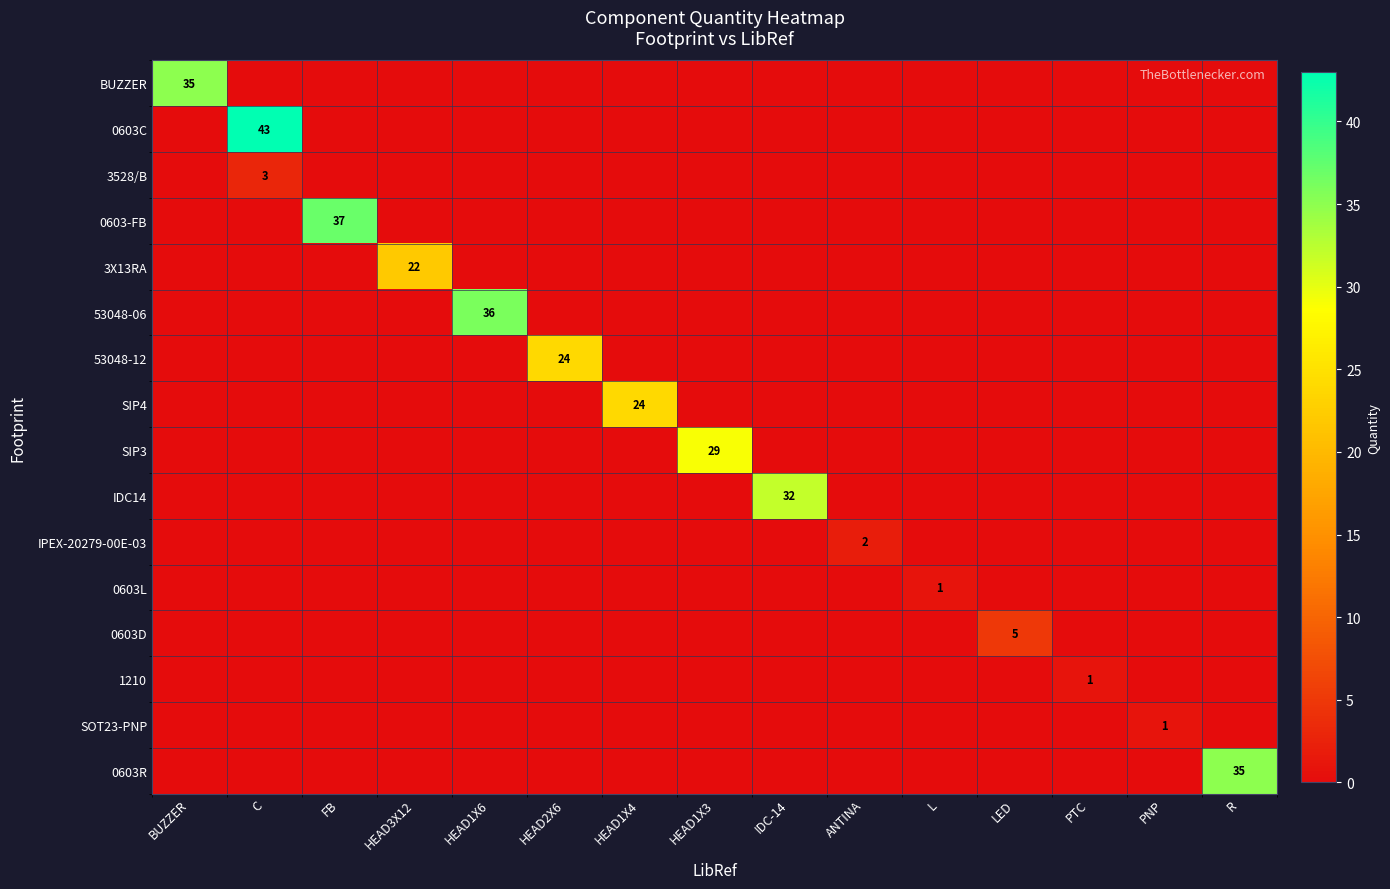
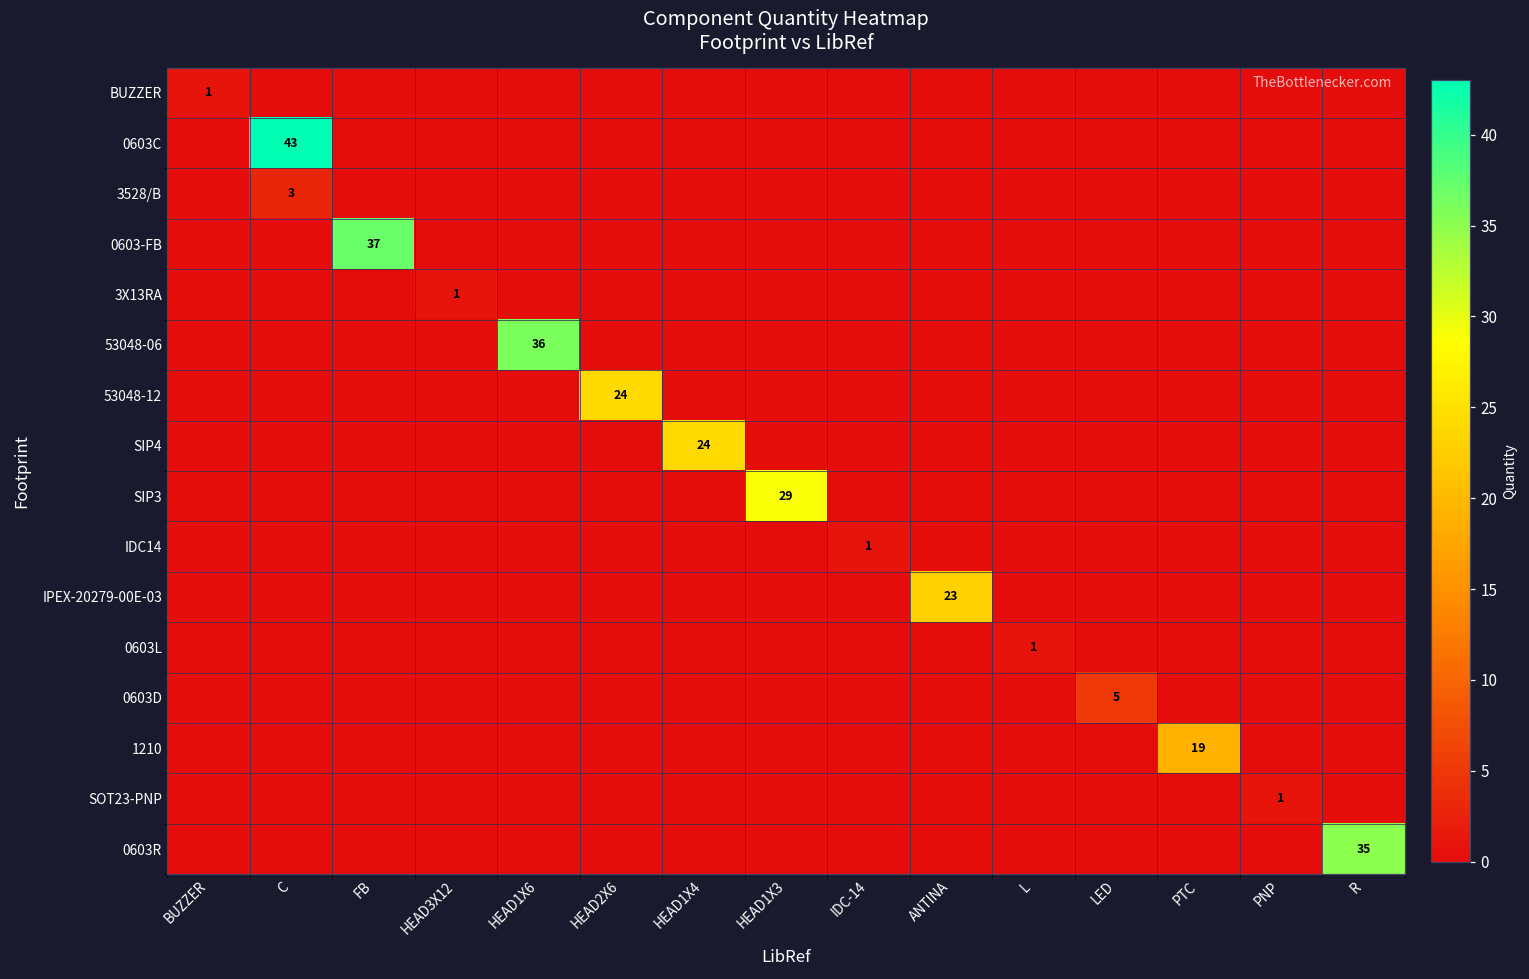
BUZZER, BUZZER: 35 -> 1
3X13RA, HEAD3X12: 22 -> 1
IDC14, IDC-14: 32 -> 1
IPEX-20279-00E-03, ANTINA: 2 -> 23
1210, PTC: 1 -> 19
